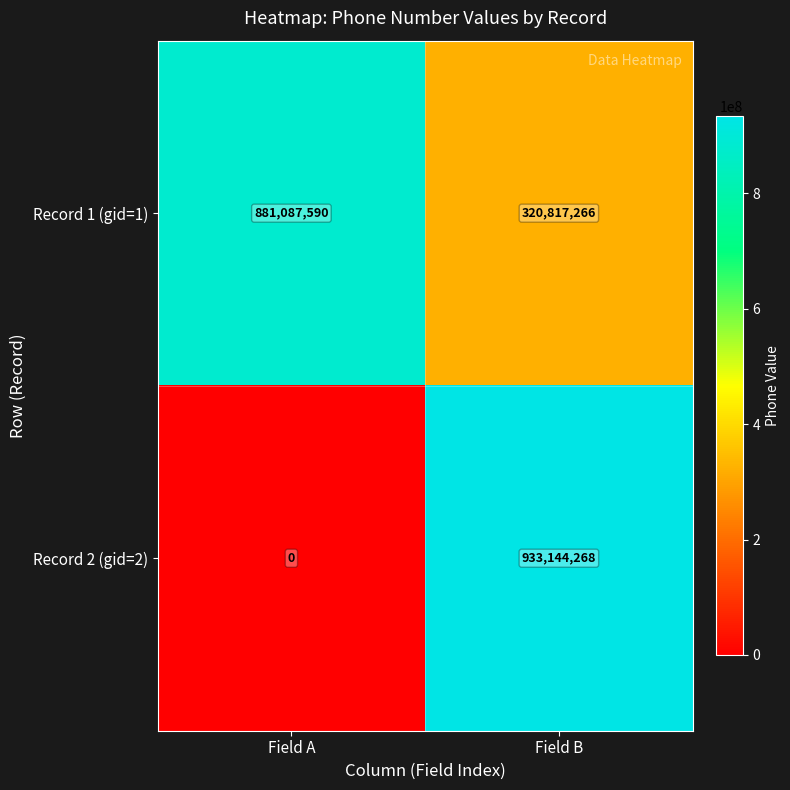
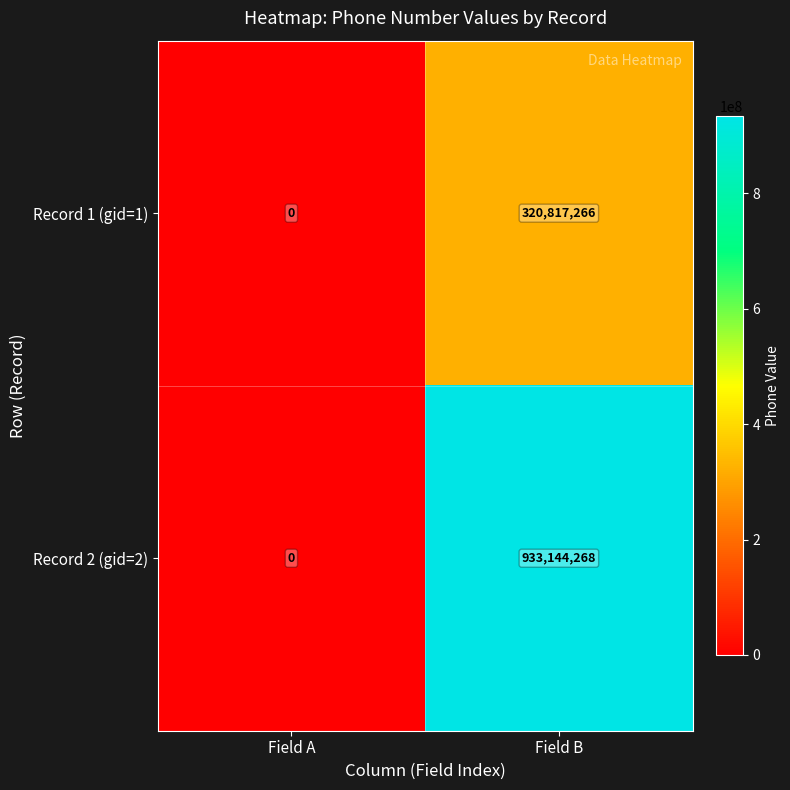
Record 1 (gid=1), Field A: 881,087,590 -> 0
